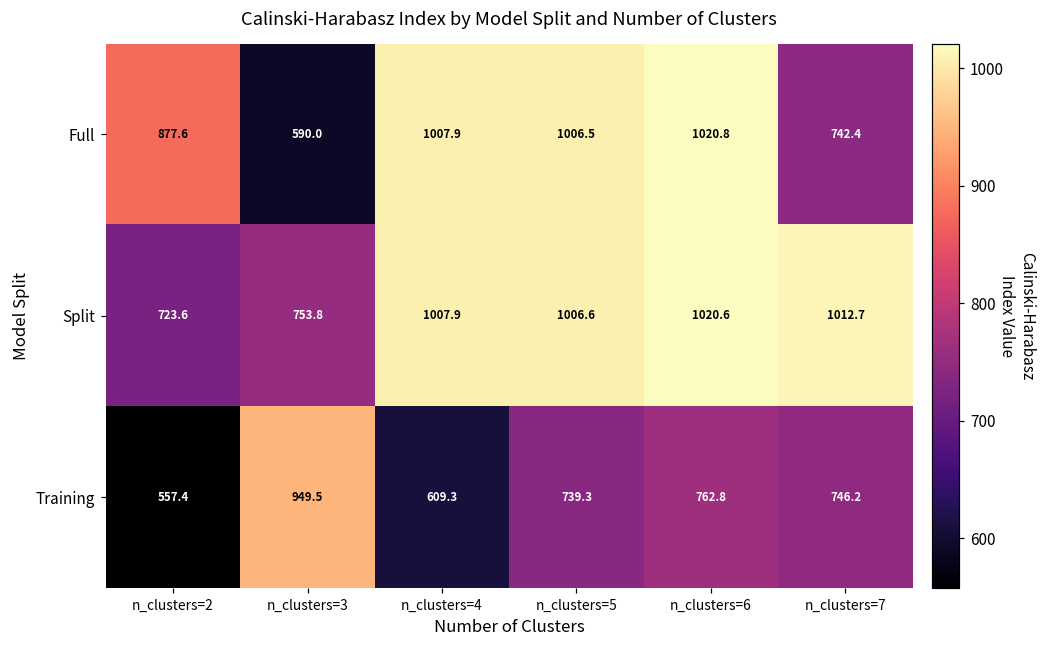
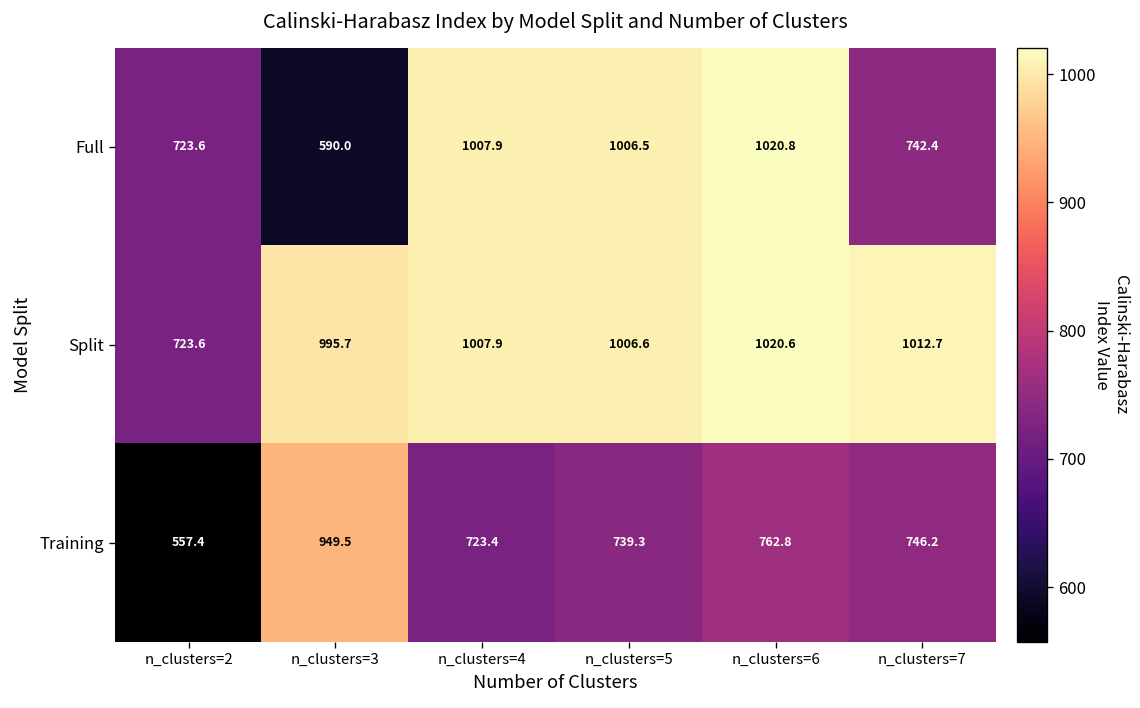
Full, n_clusters=2: 877.6 -> 723.6
Split, n_clusters=3: 753.8 -> 995.7
Training, n_clusters=4: 609.3 -> 723.4
